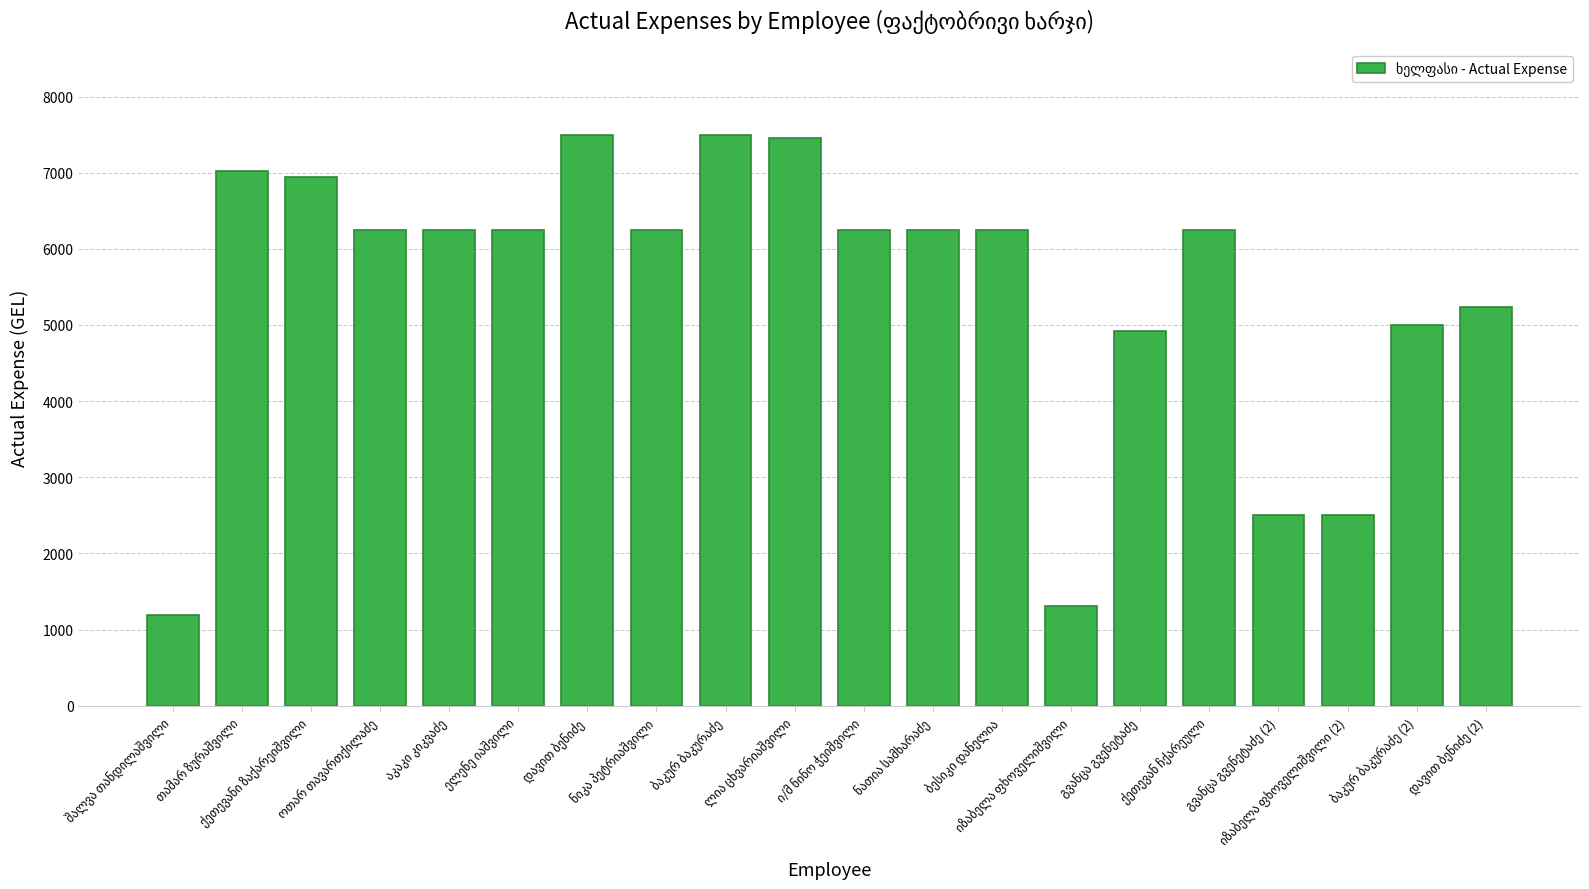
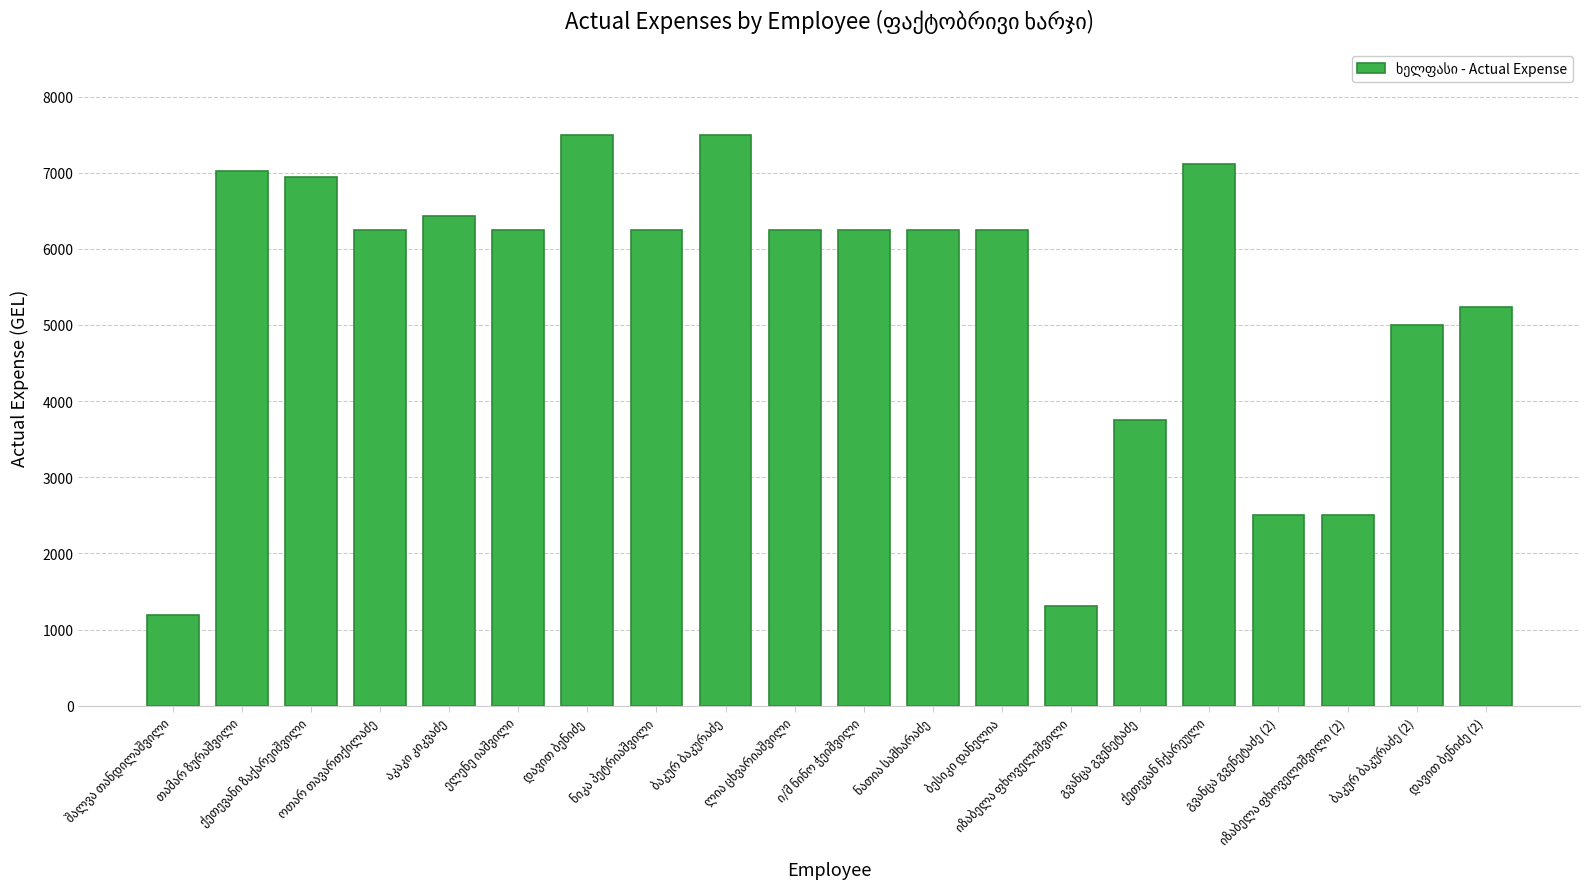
აკაკი კიკვაძე: 6300 -> 6400
ლია ცხვარიაშვილი: 7500 -> 6300
გვანცა გვენეტაძე: 4900 -> 3800
ქეთევან ჩქარეული: 6300 -> 7100
